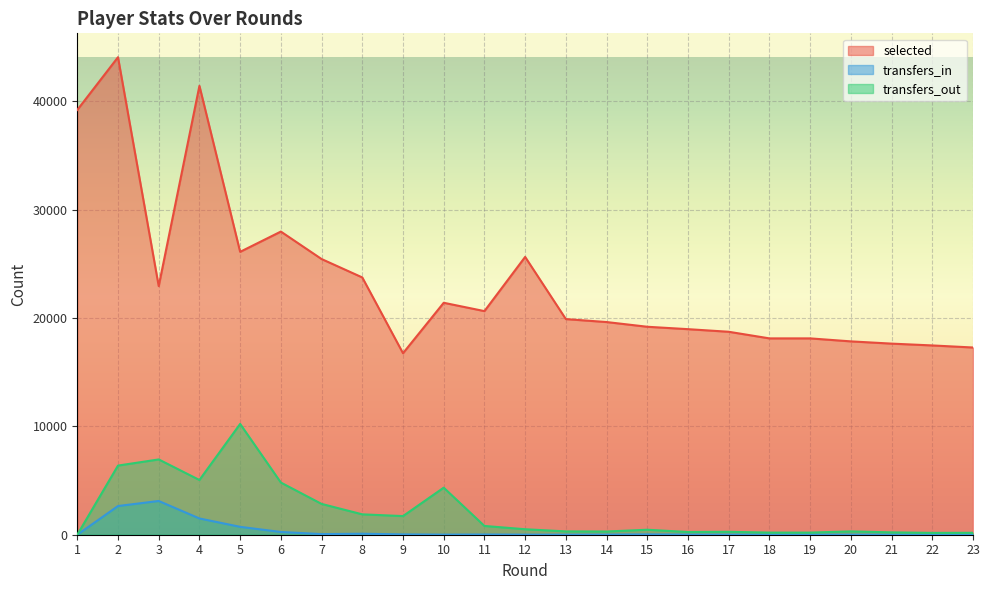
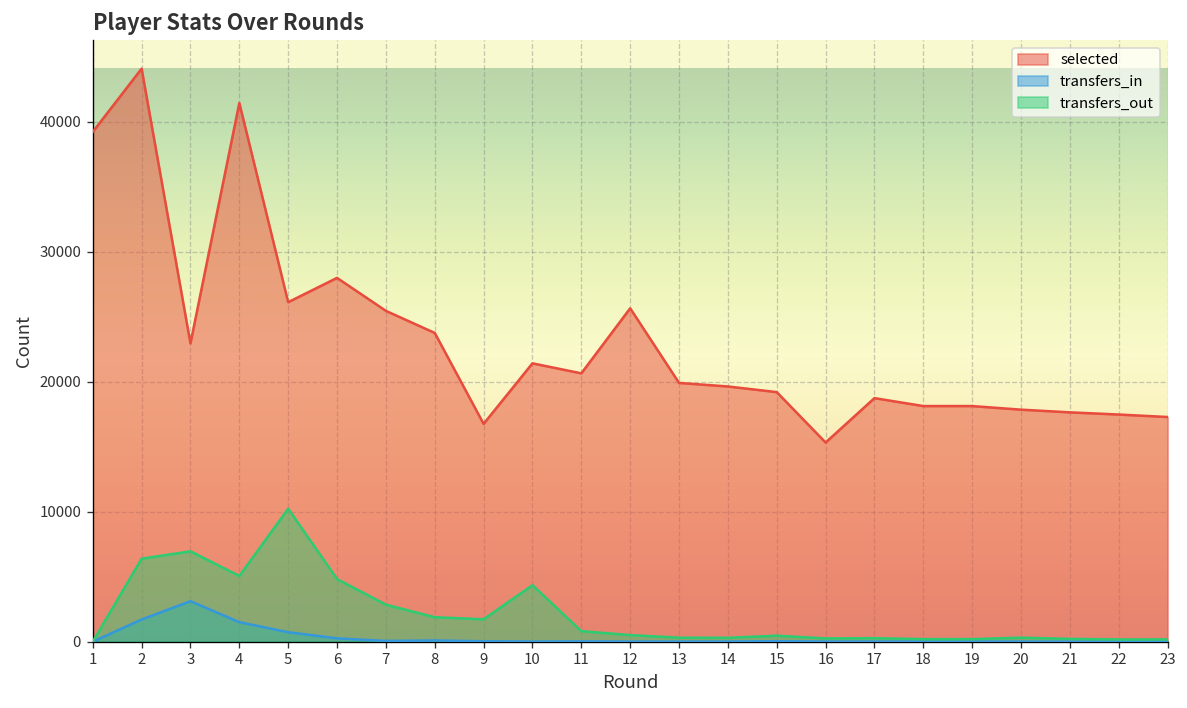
transfers_in, 2: 2600 -> 1700
selected, 16: 19000 -> 15300
